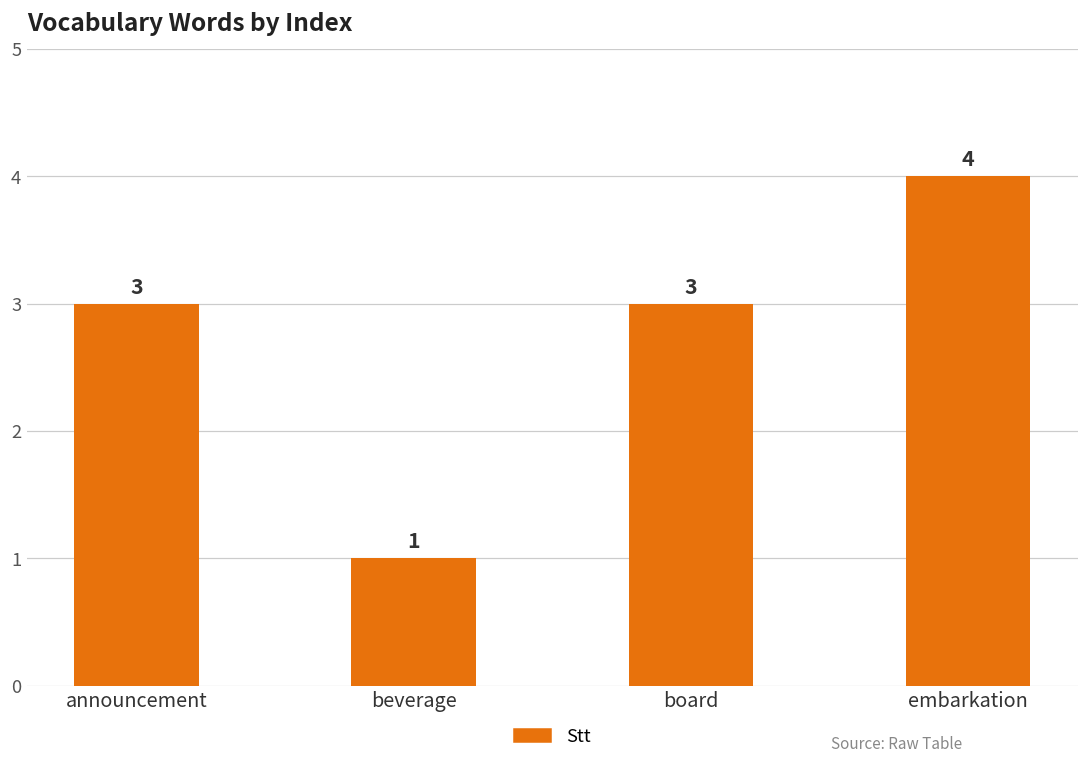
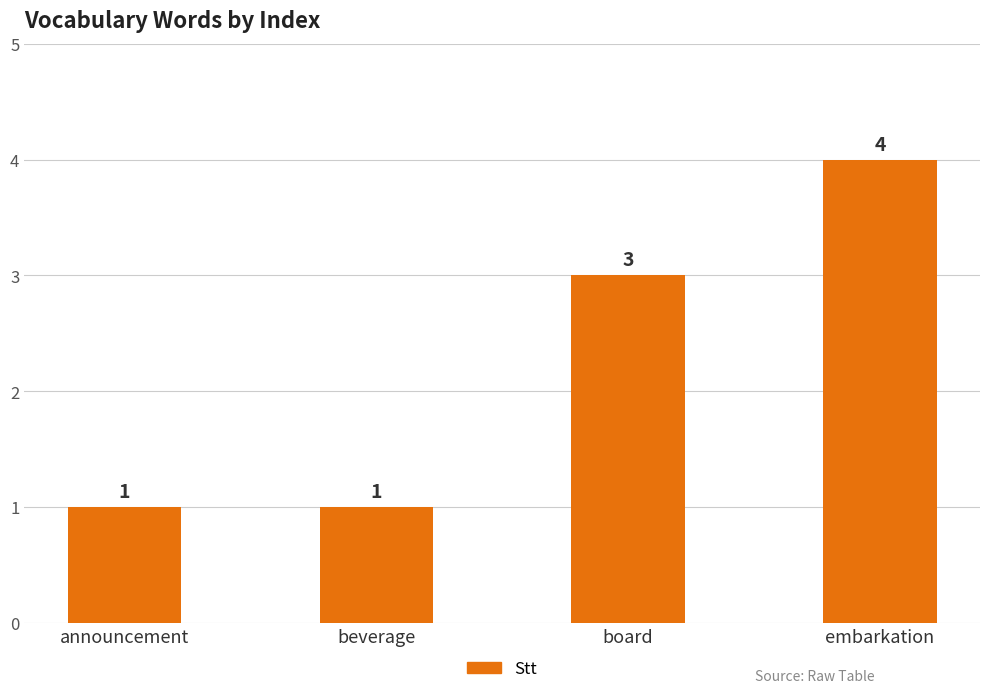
announcement: 3 -> 1
